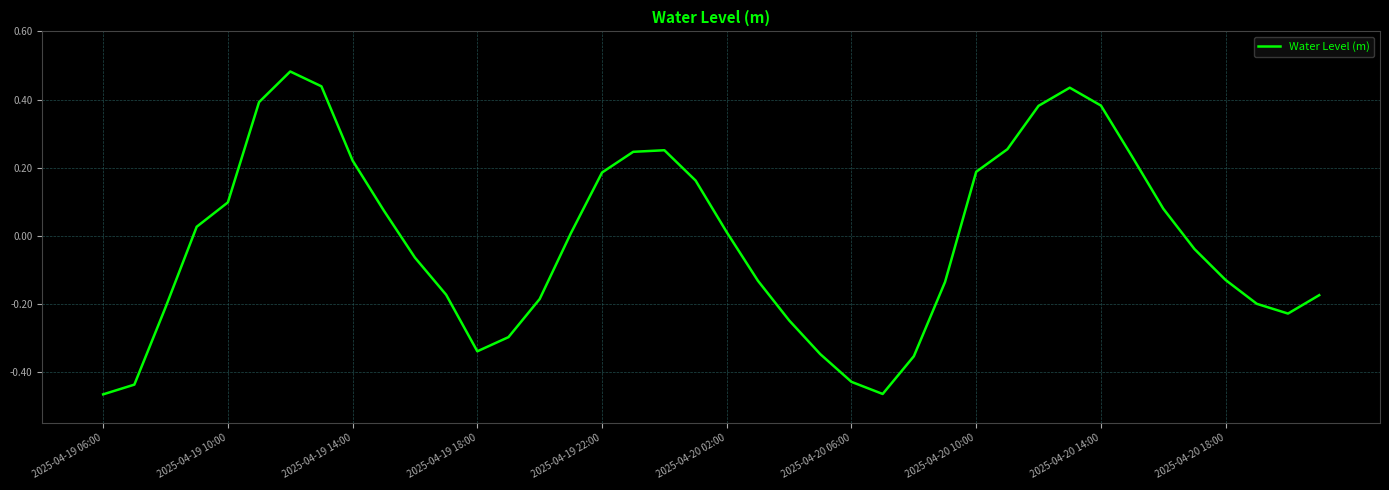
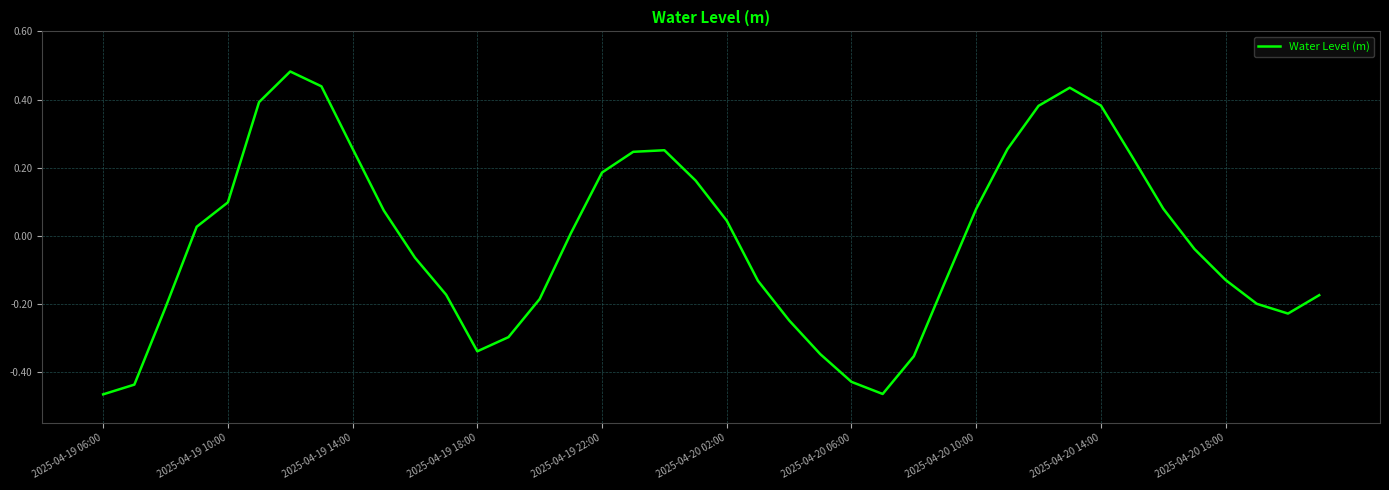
2025-04-19 14:00: 0.22 -> 0.26
2025-04-20 02:00: 0.01 -> 0.04
2025-04-20 10:00: 0.19 -> 0.08
